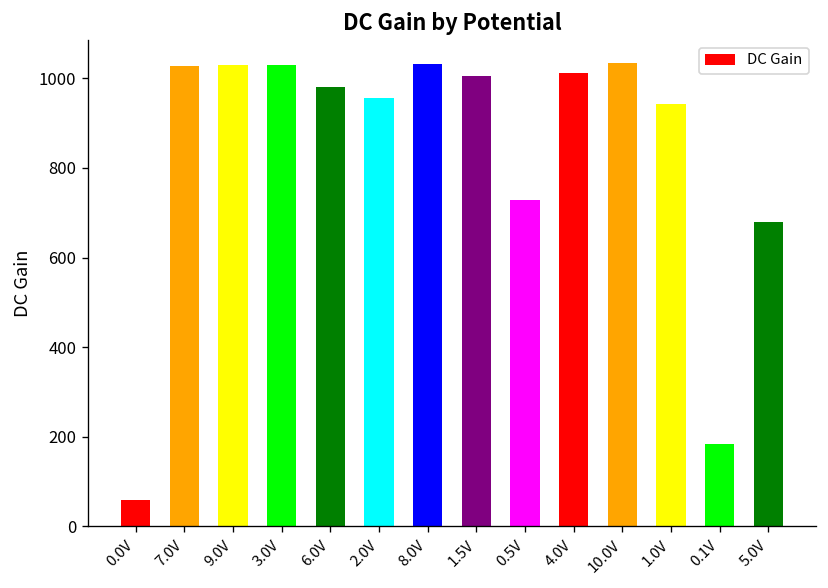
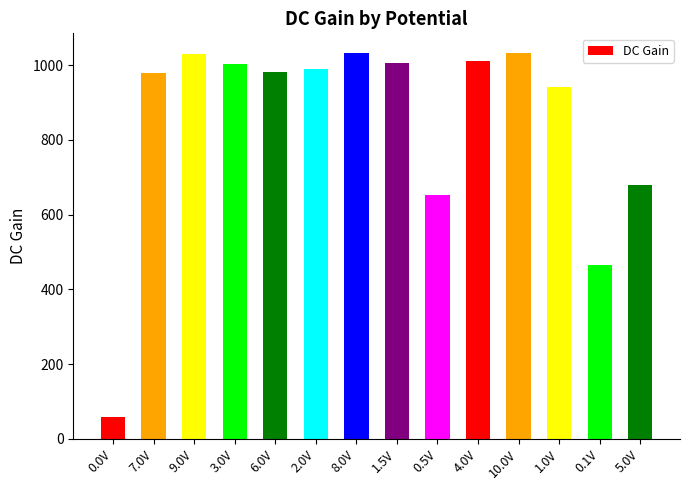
7.0V: 1030 -> 980
3.0V: 1030 -> 1000
2.0V: 960 -> 990
0.5V: 730 -> 650
0.1V: 180 -> 470
